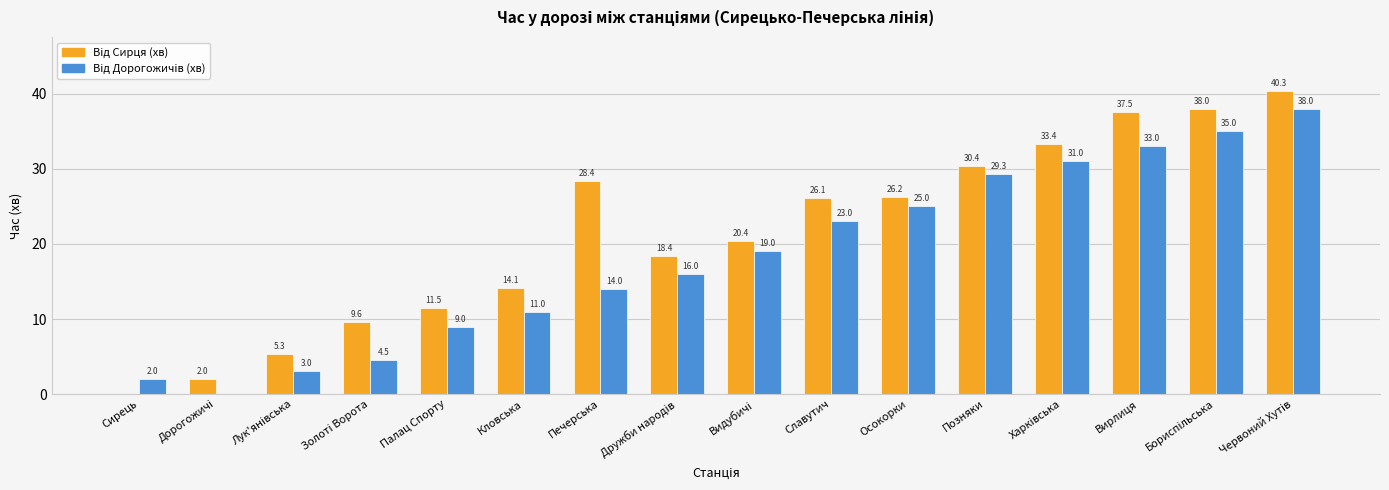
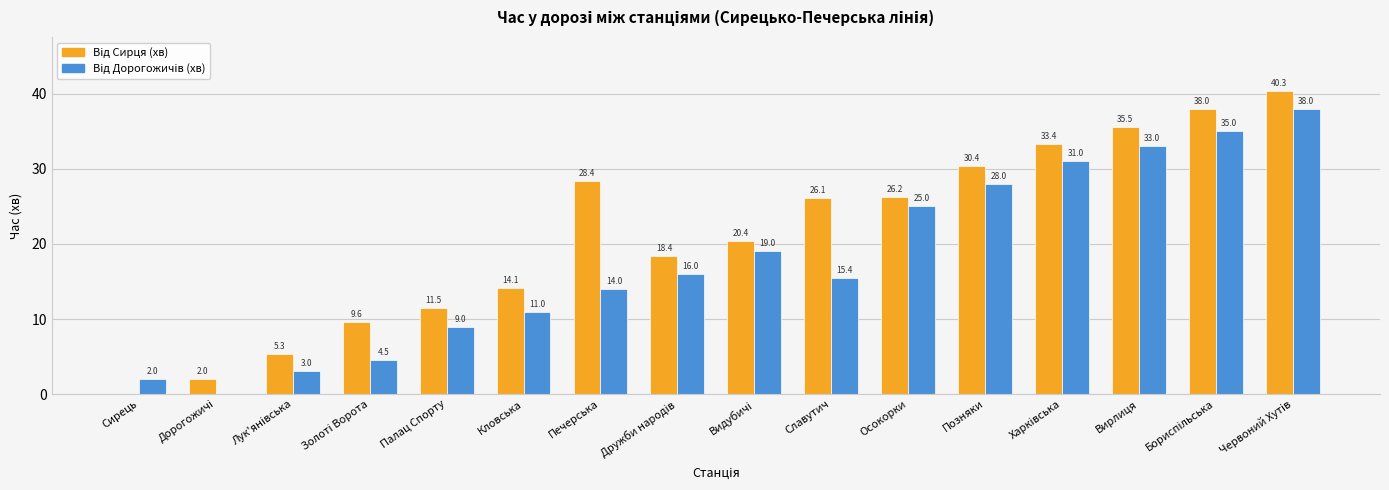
Від Дорогожичів (хв), Славутич: 23.0 -> 15.4
Від Дорогожичів (хв), Позняки: 29.3 -> 28.0
Від Сирця (хв), Вирлиця: 37.5 -> 35.5
